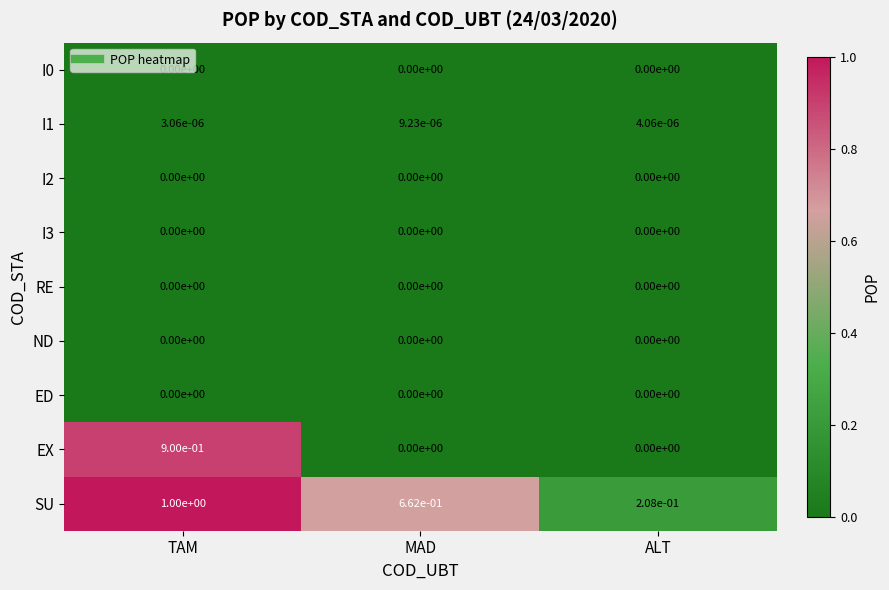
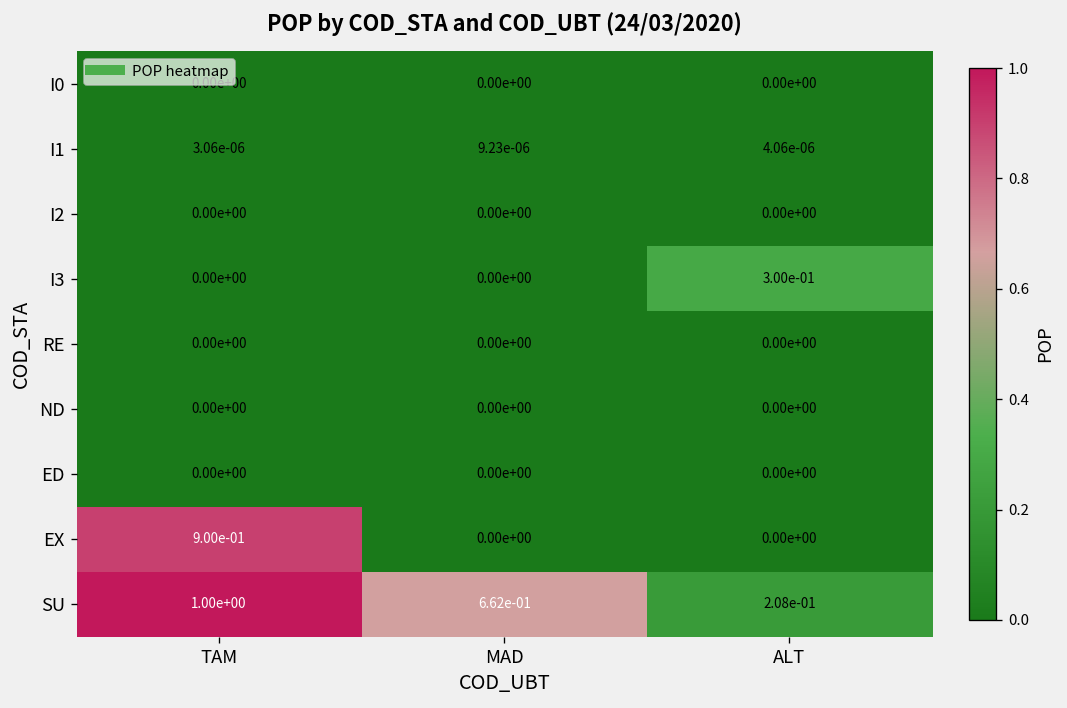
I3, ALT: 0.00e+00 -> 3.00e-01
